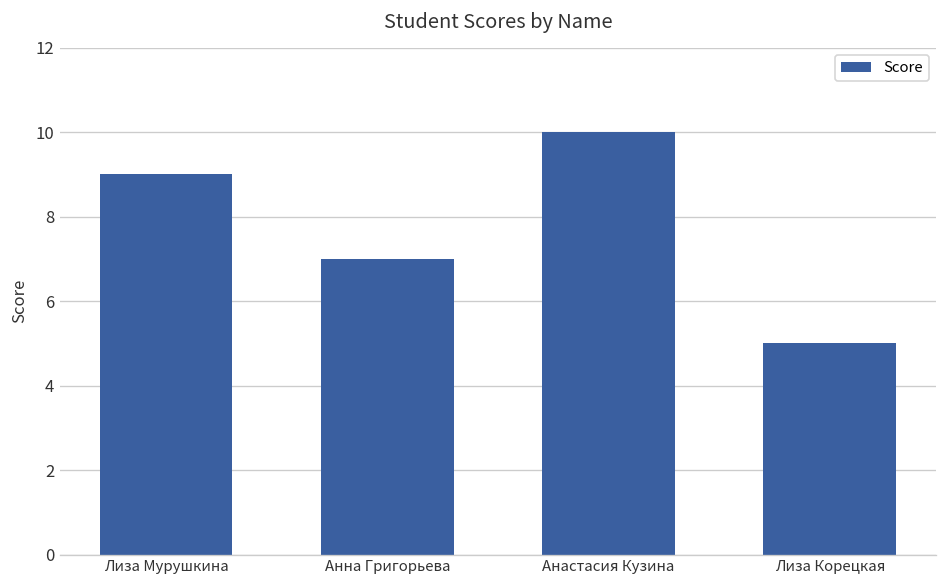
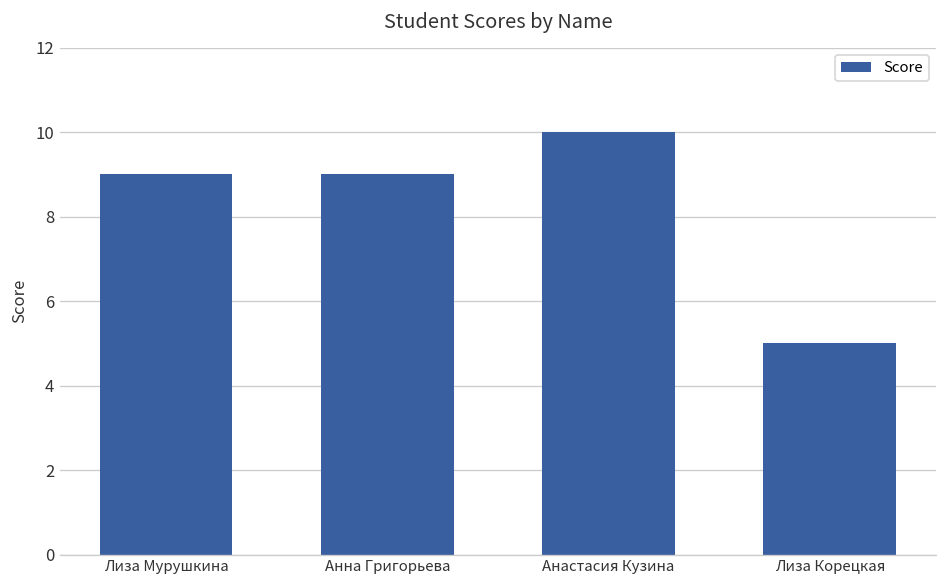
Анна Григорьева: 7 -> 9
